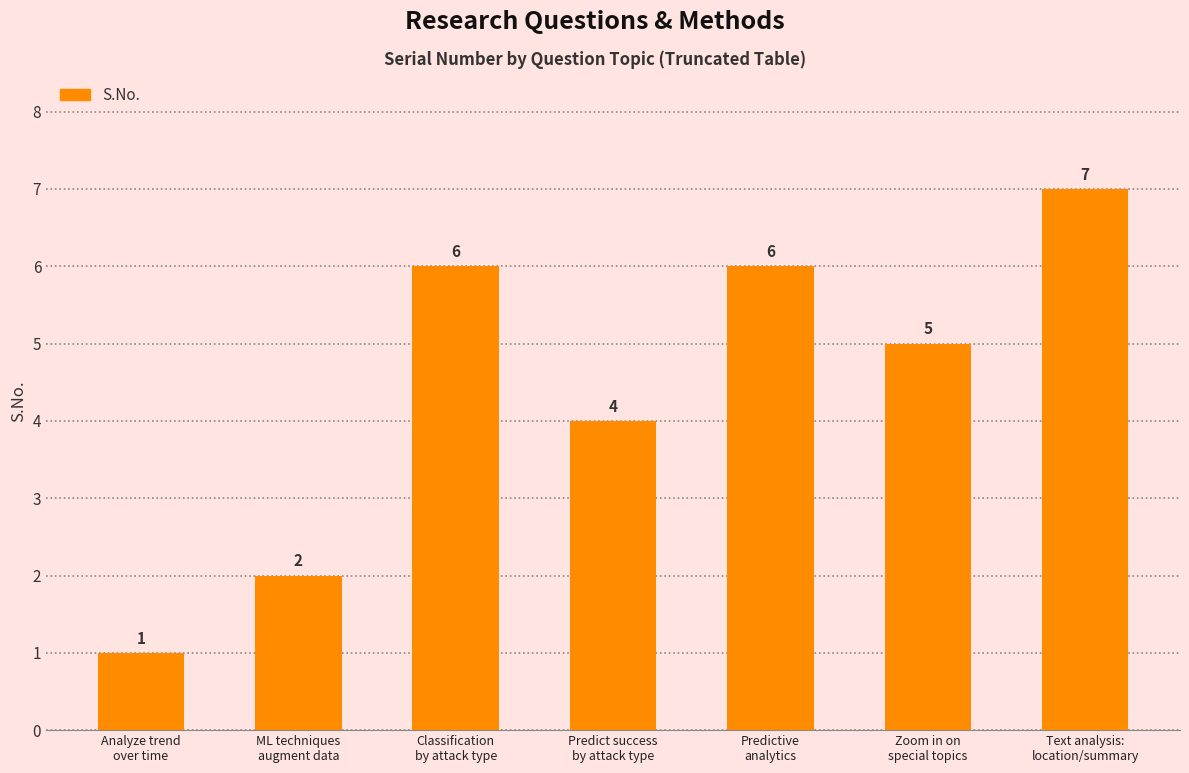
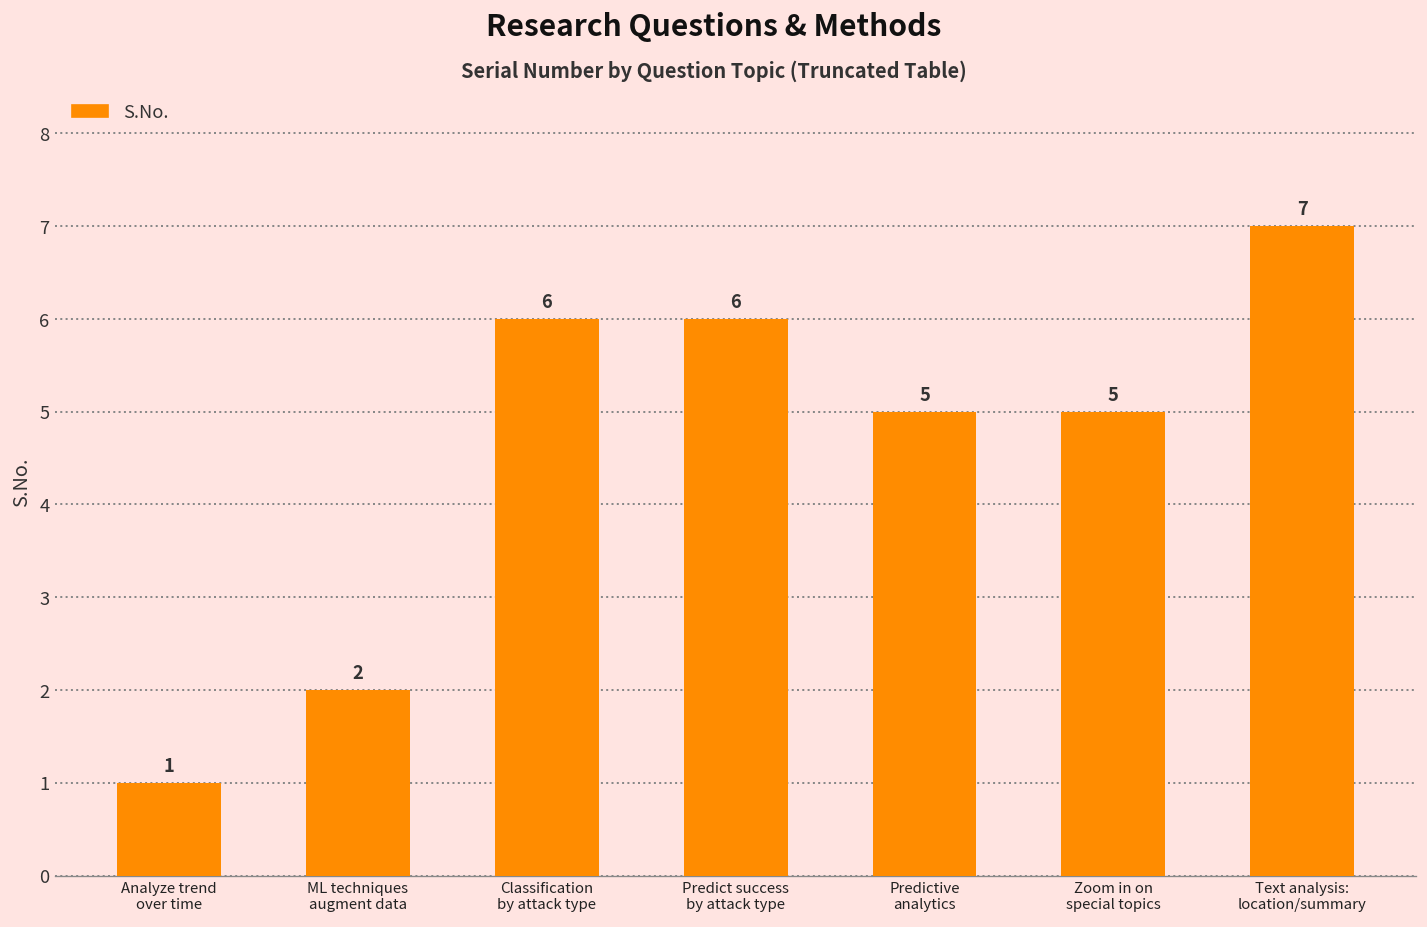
Predict success by attack type: 4 -> 6
Predictive analytics: 6 -> 5
